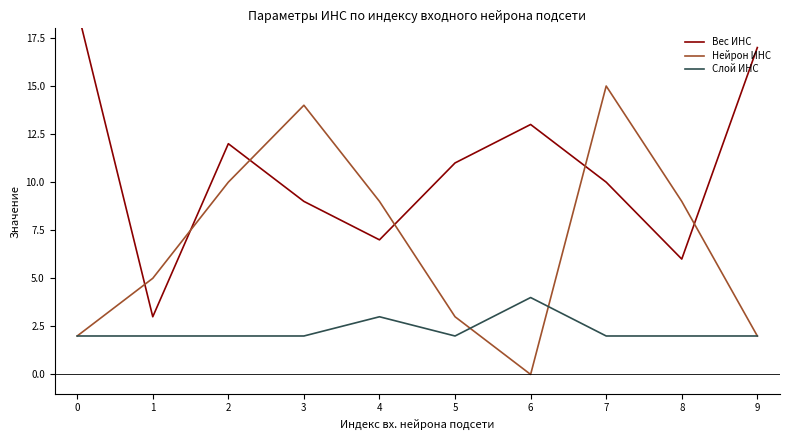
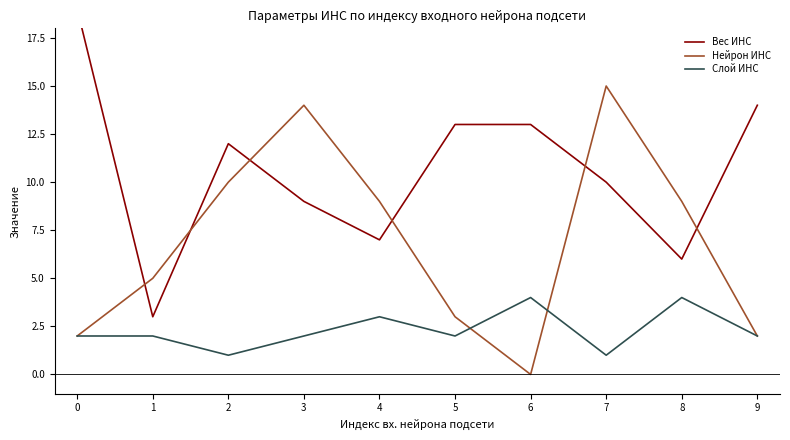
Слой ИНС, 2: 2 -> 1
Вес ИНС, 5: 11 -> 13
Слой ИНС, 7: 2 -> 1
Слой ИНС, 8: 2 -> 4
Вес ИНС, 9: 17 -> 14
